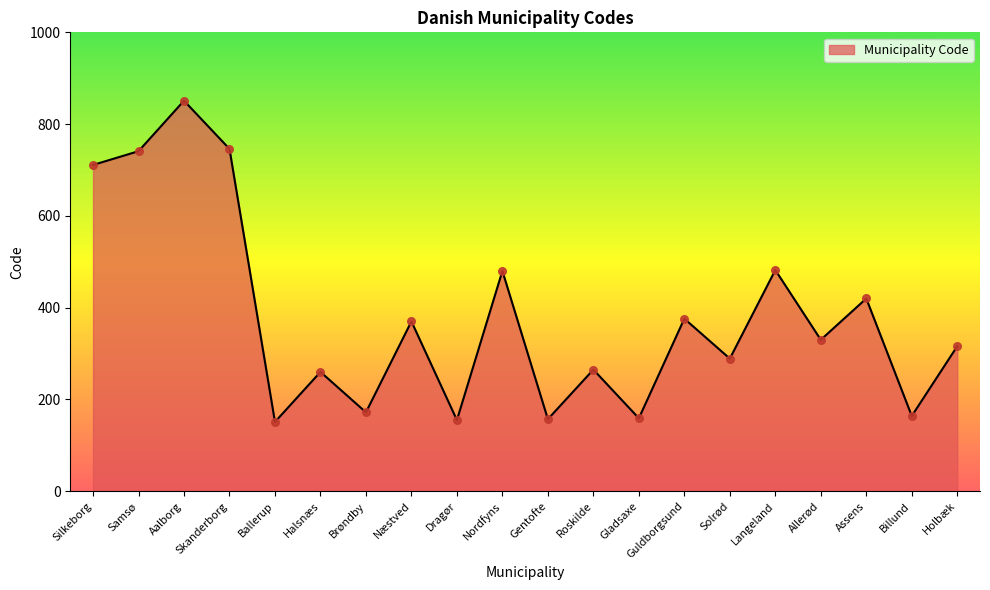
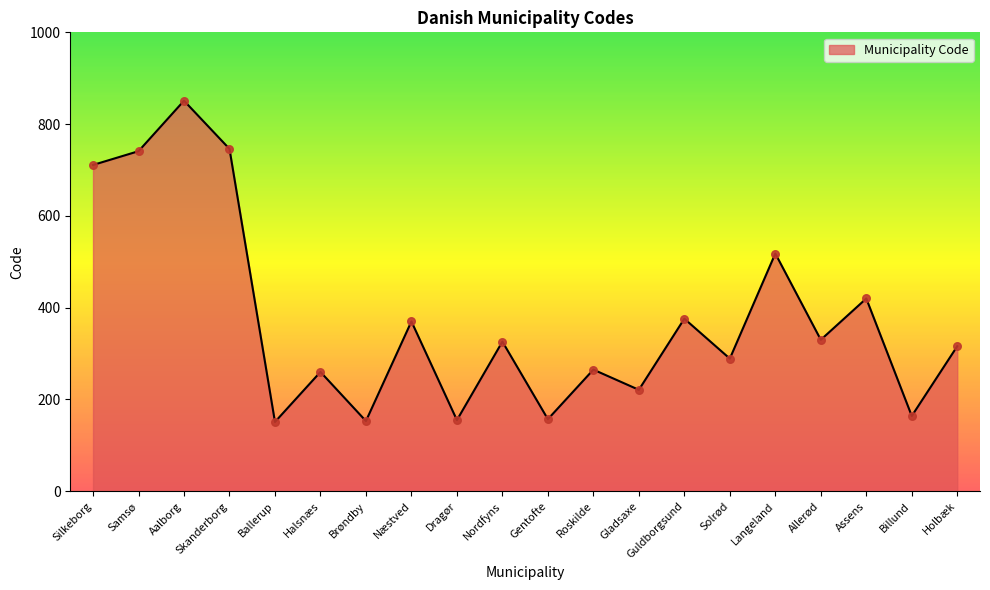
Brøndby: 170 -> 150
Nordfyns: 480 -> 330
Gladsaxe: 160 -> 220
Langeland: 480 -> 520
